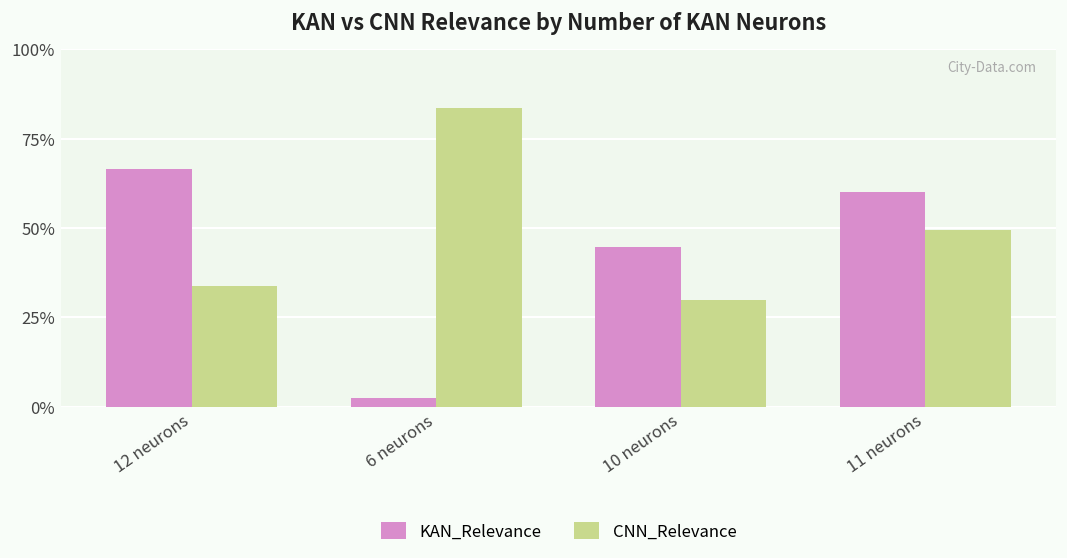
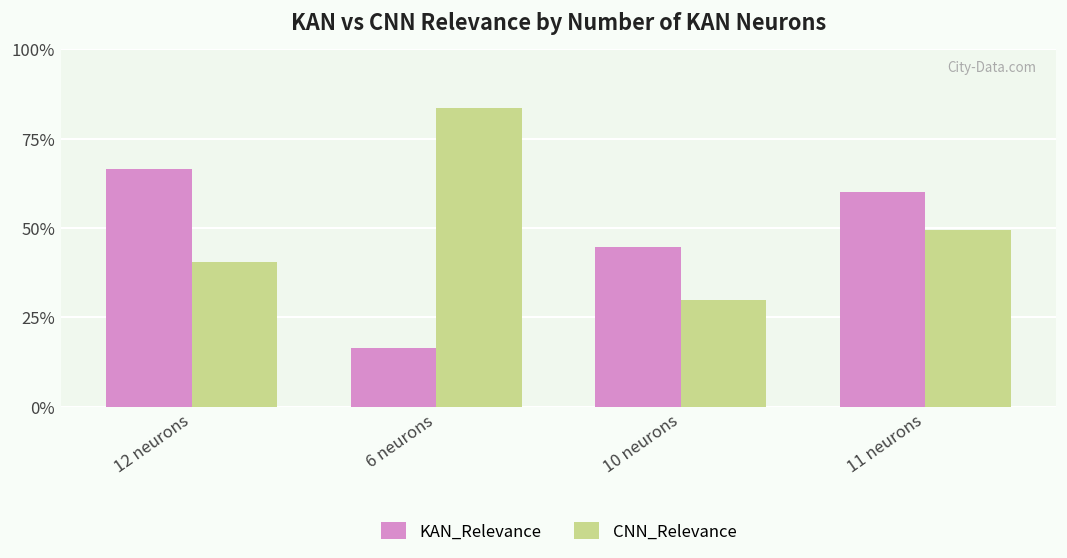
CNN_Relevance, 12 neurons: 34% -> 41%
KAN_Relevance, 6 neurons: 2% -> 16%
